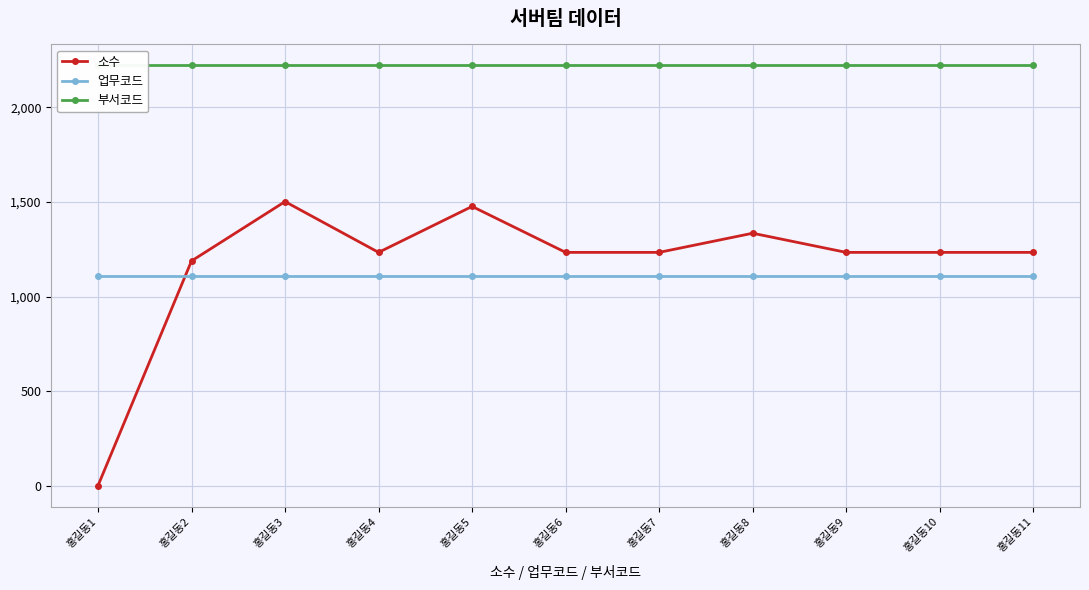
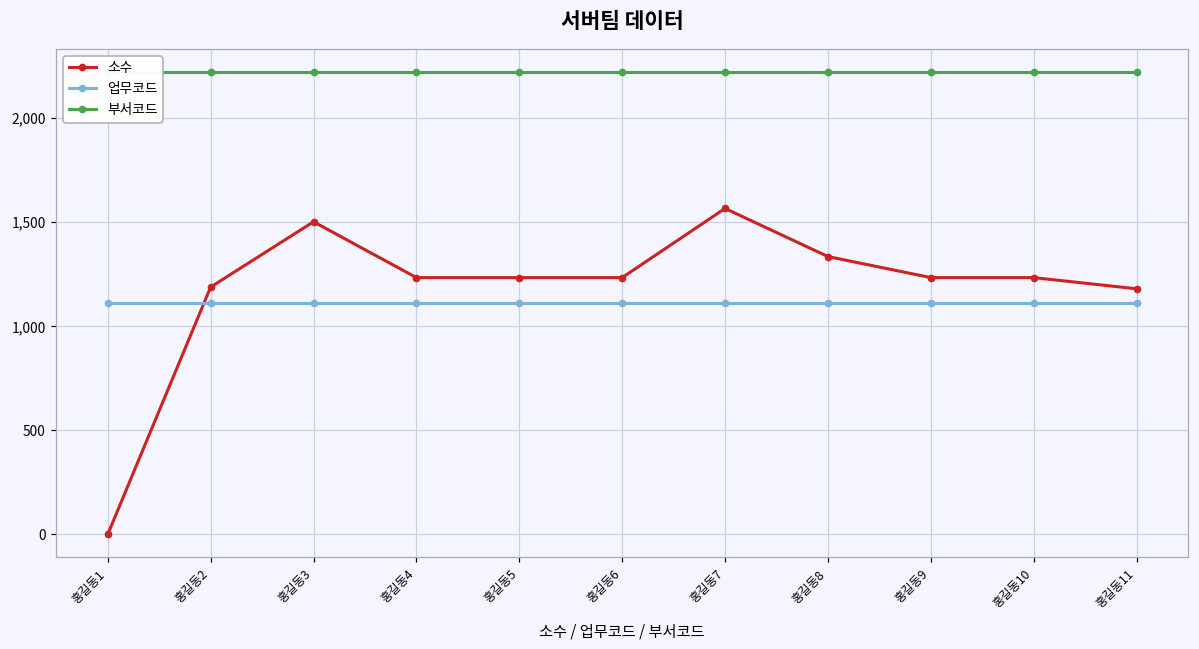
소수, 홍길동5: 1,480 -> 1,230
소수, 홍길동7: 1,230 -> 1,570
소수, 홍길동11: 1,230 -> 1,180
